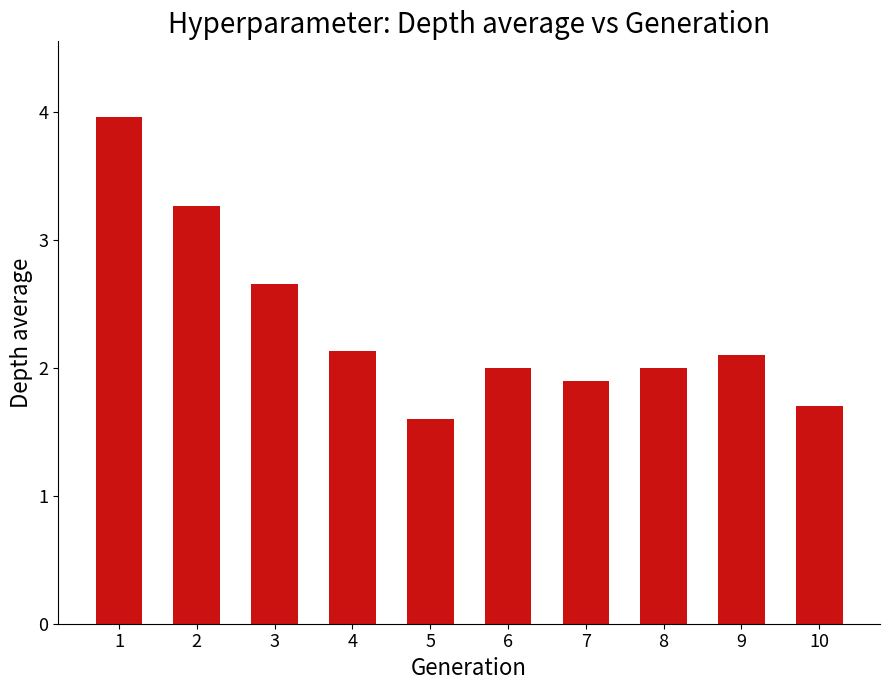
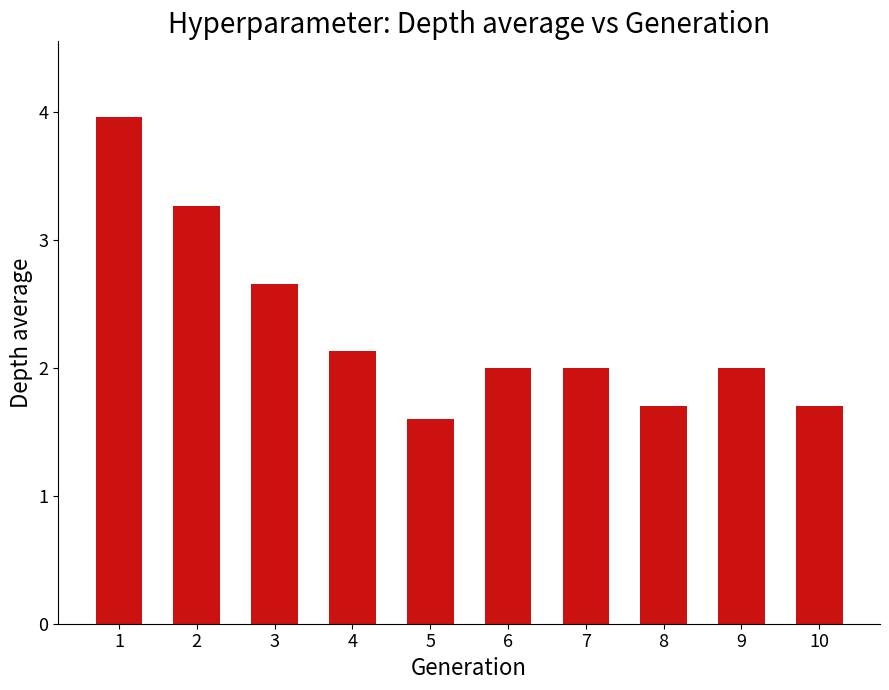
7: 1.9 -> 2.0
8: 2.0 -> 1.7
9: 2.1 -> 2.0
